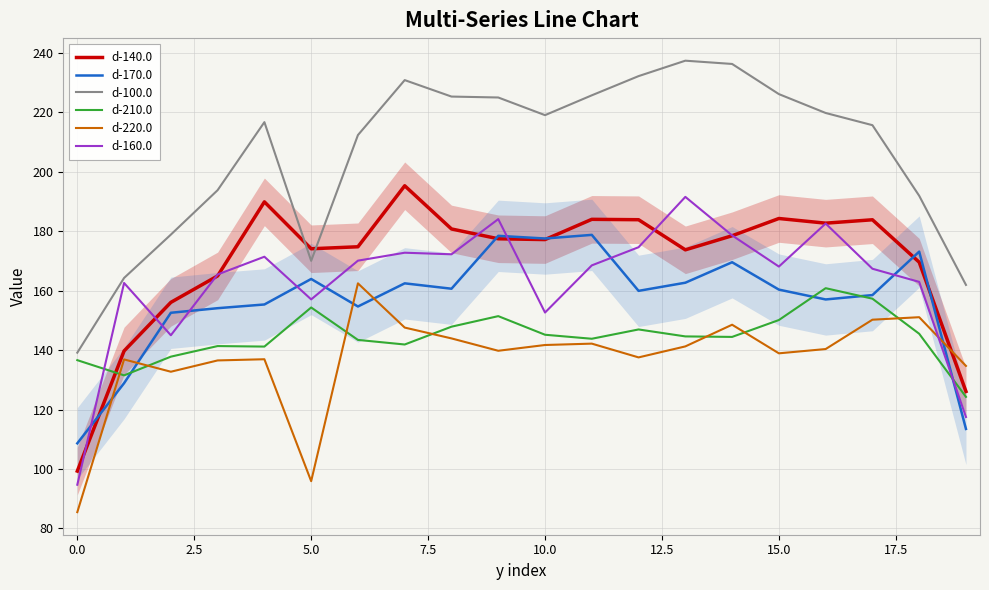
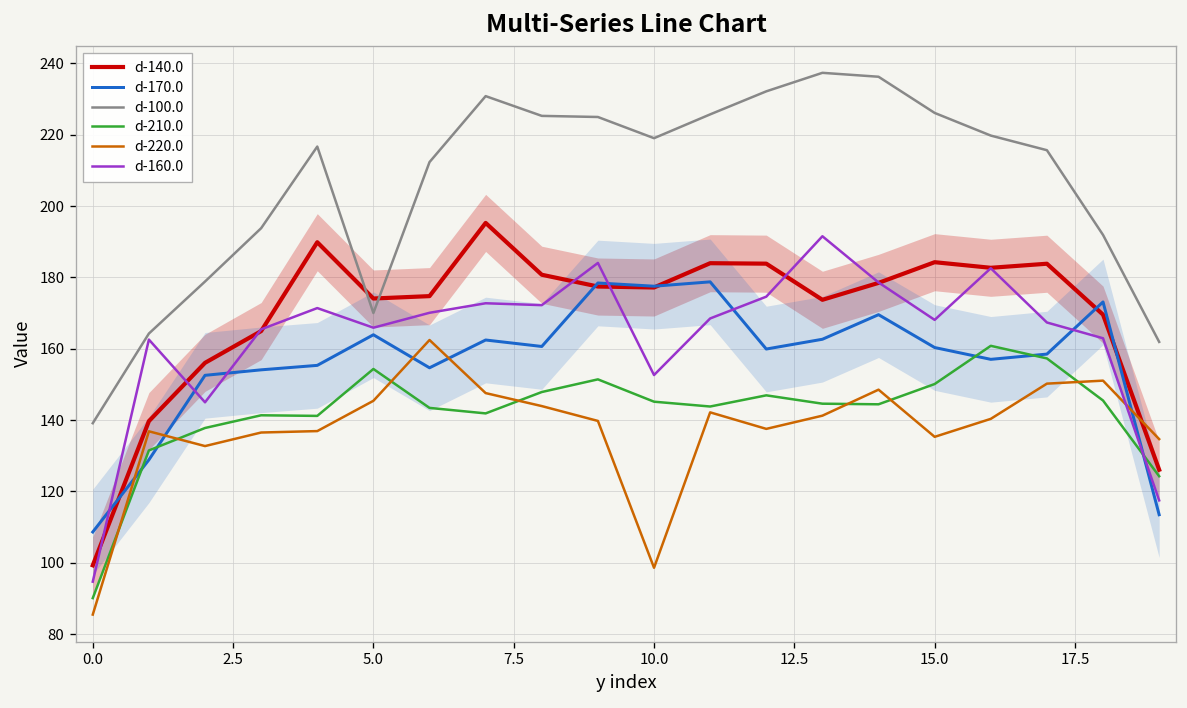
d-210.0, 0.0: 137 -> 90
d-220.0, 5.0: 96 -> 145
d-160.0, 5.0: 157 -> 166
d-220.0, 10.0: 142 -> 99
d-220.0, 15.0: 139 -> 135
